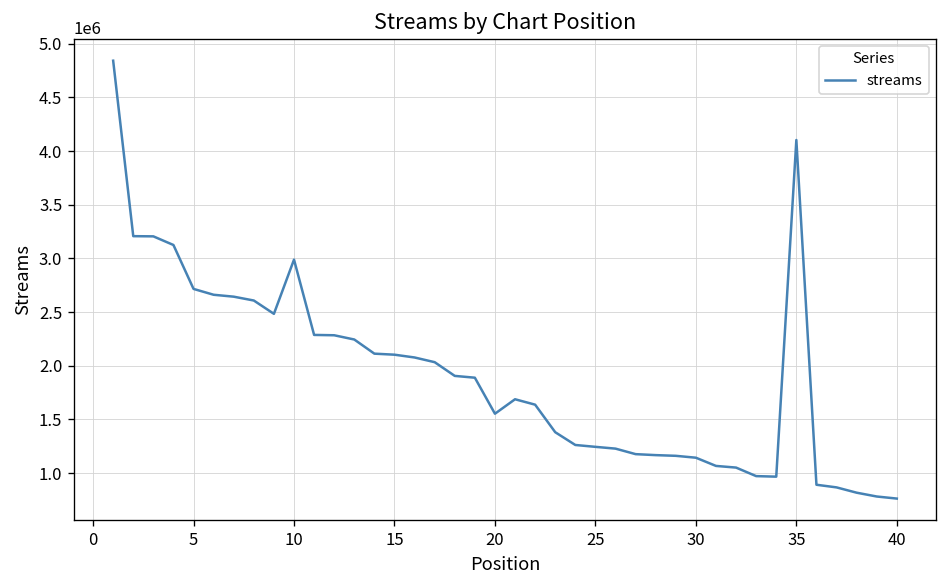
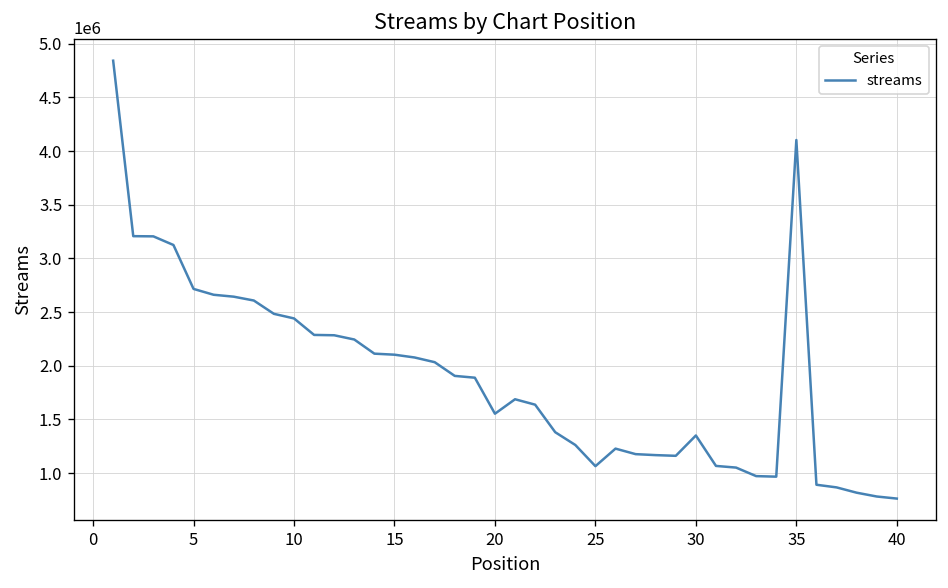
10: 3000000 -> 2400000
25: 1200000 -> 1100000
30: 1100000 -> 1400000
